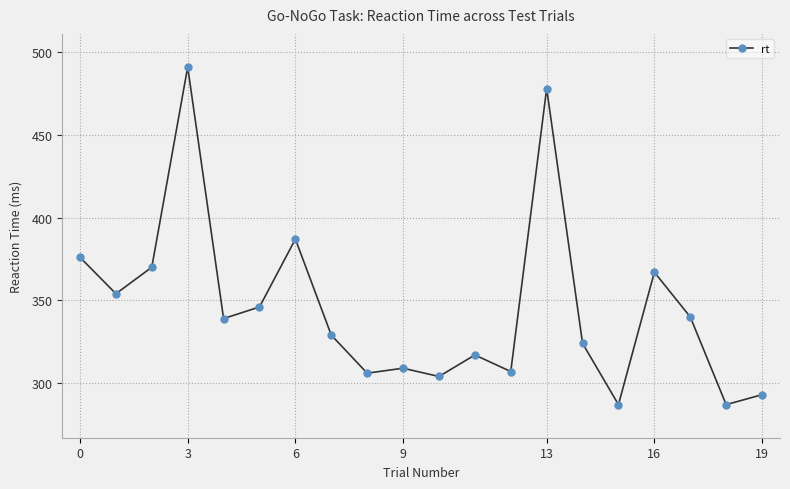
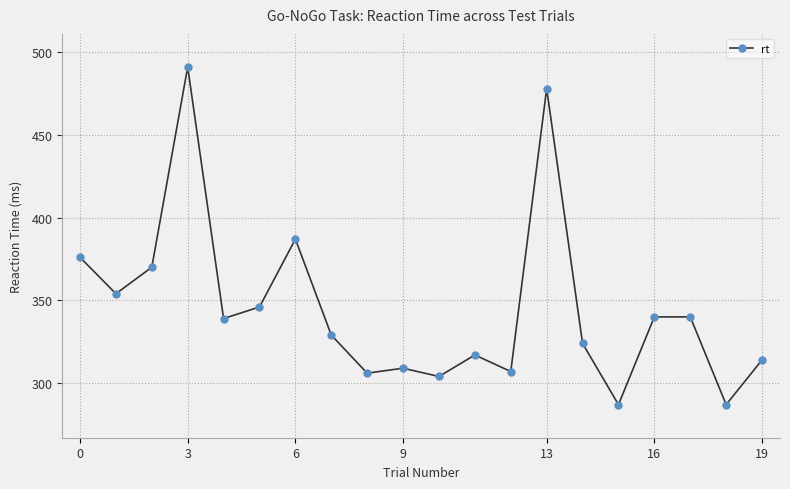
16: 367 -> 340
19: 293 -> 314
